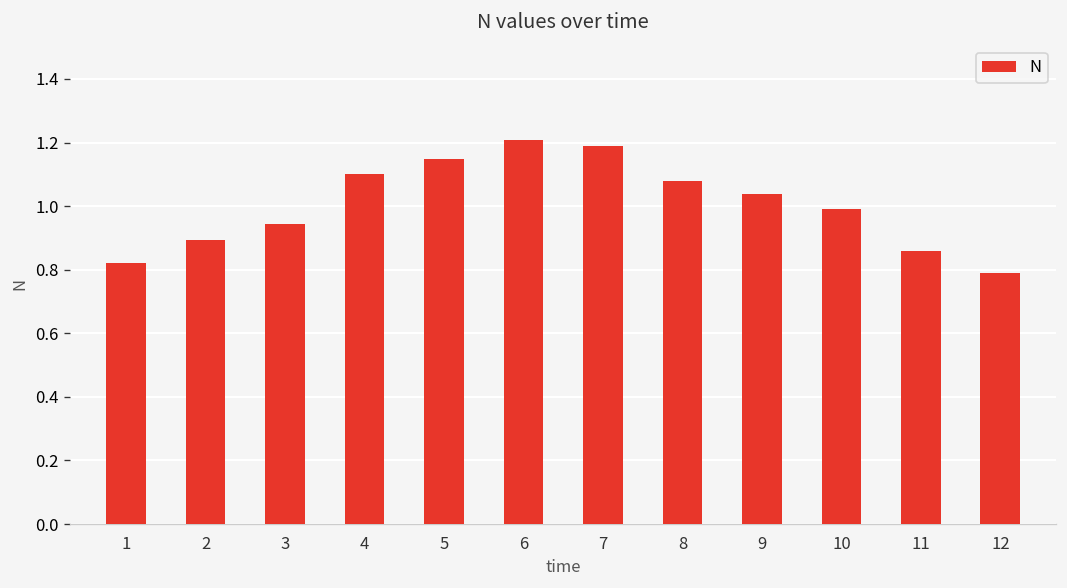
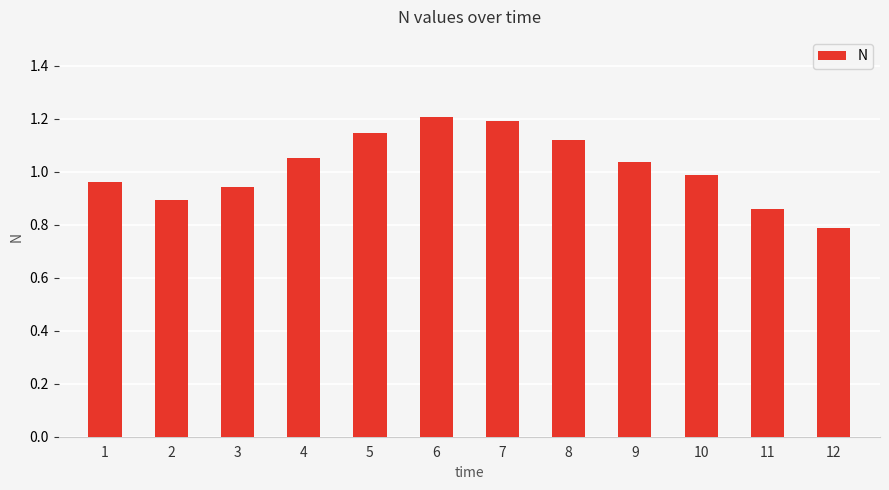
1: 0.82 -> 0.96
4: 1.10 -> 1.05
8: 1.08 -> 1.12
